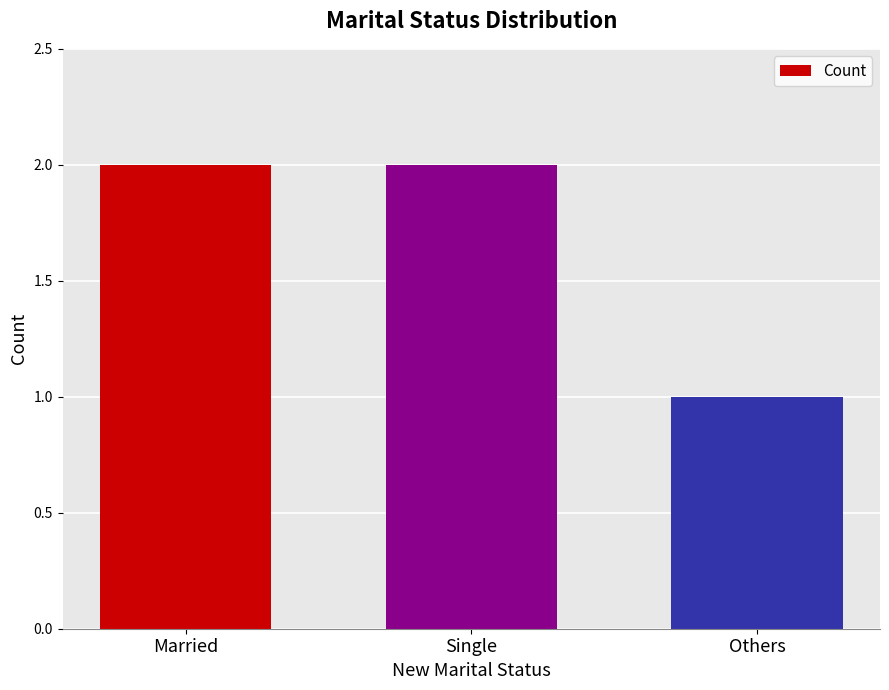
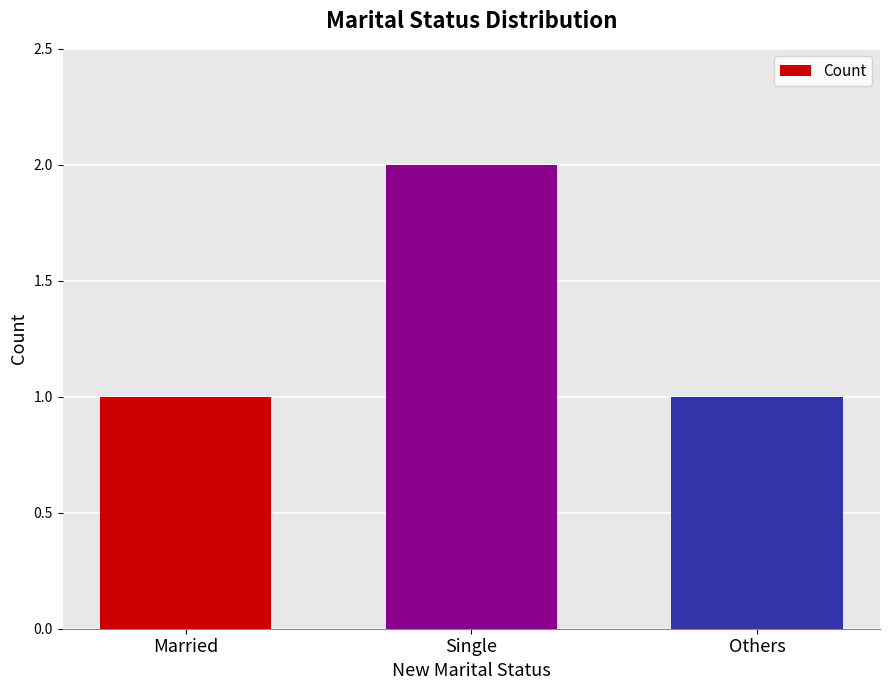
Married: 2 -> 1
